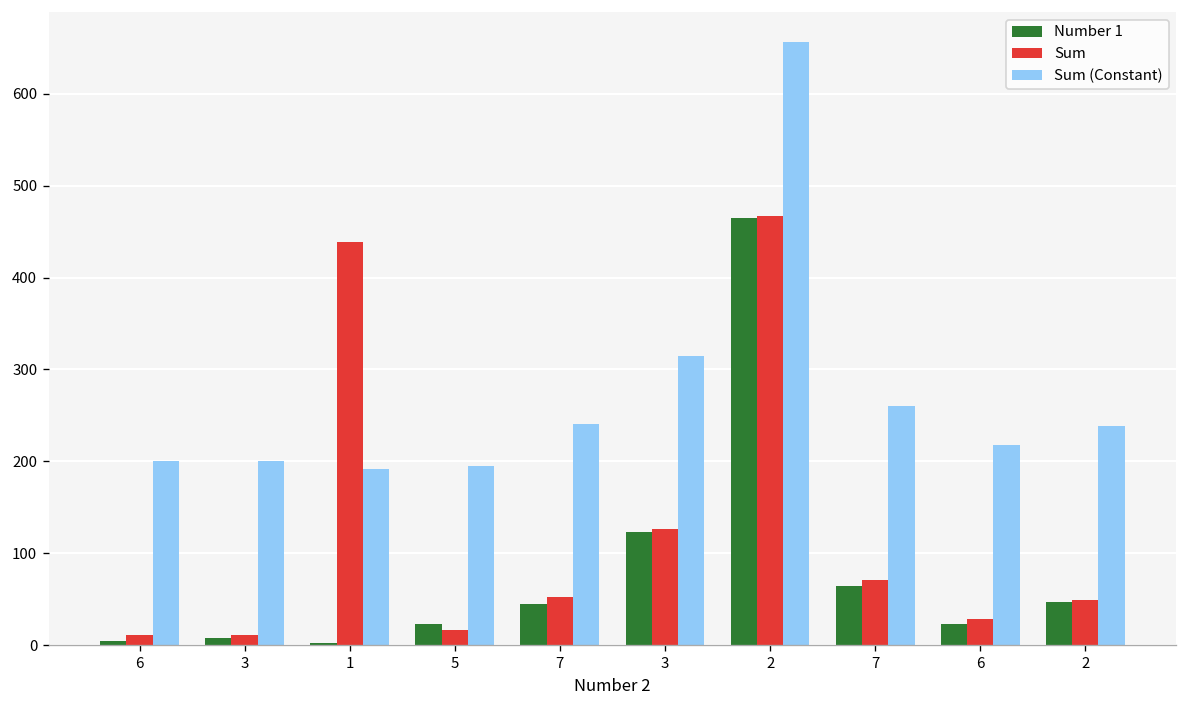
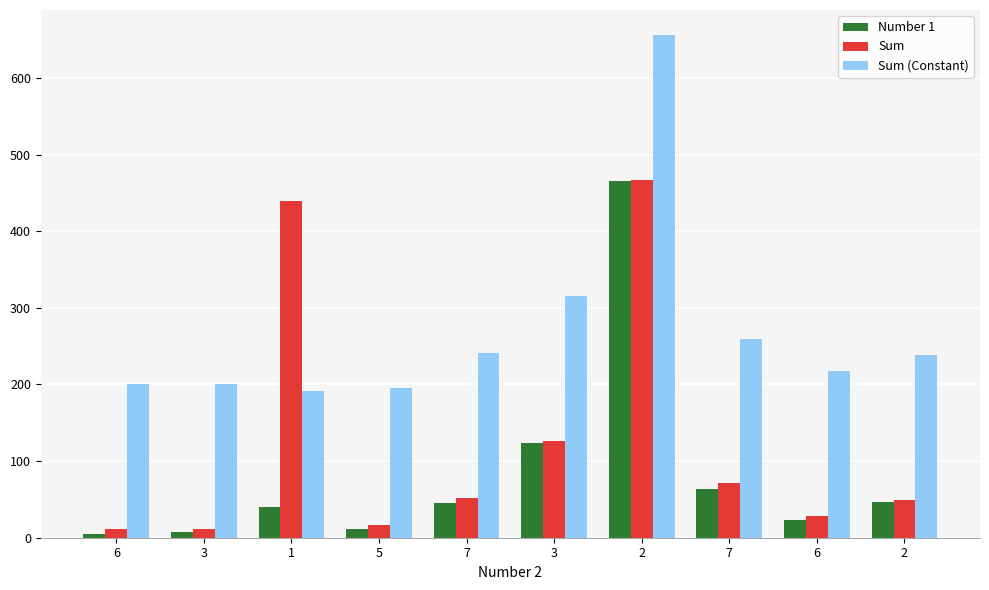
Number 1, 1: 0 -> 40
Number 1, 5: 20 -> 10
